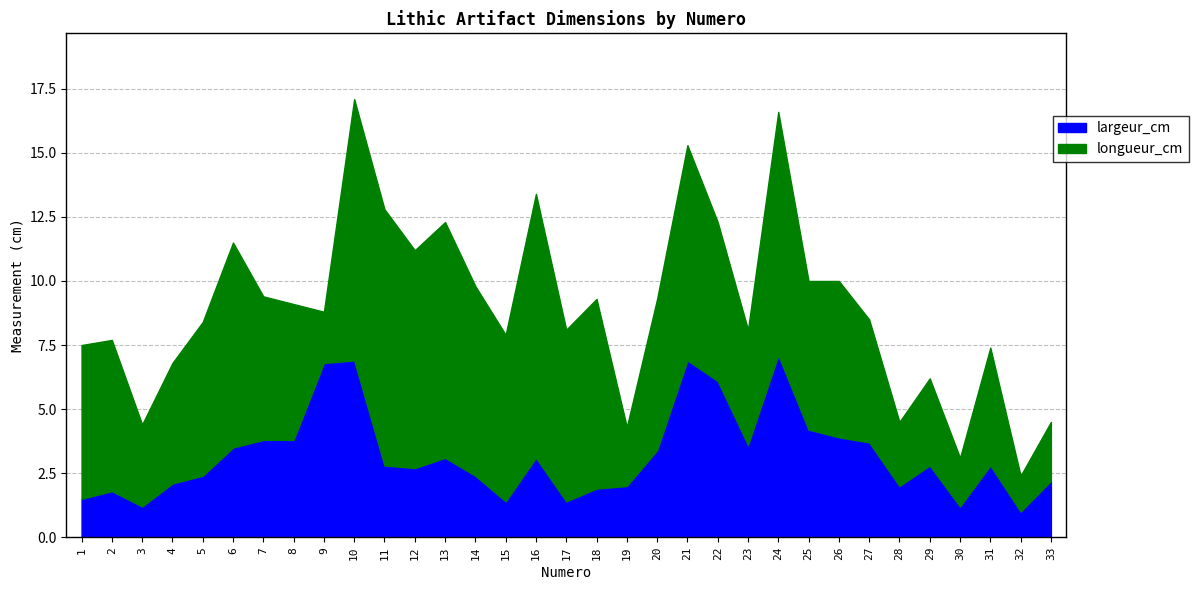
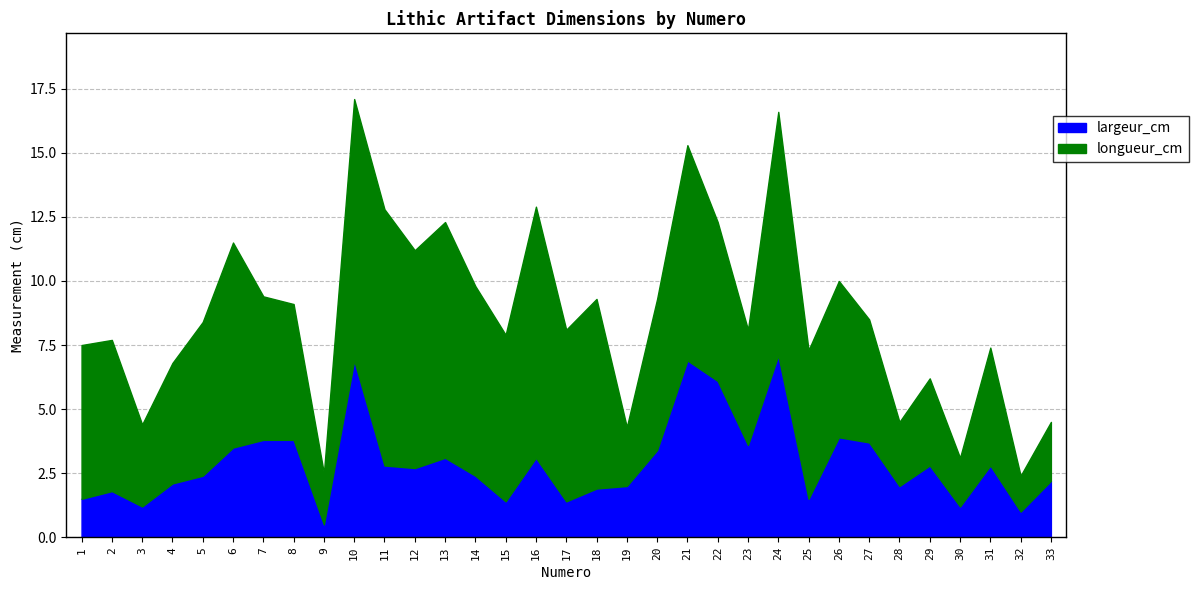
largeur_cm, 9: 6.8 -> 0.5
longueur_cm, 16: 10.3 -> 9.8
largeur_cm, 25: 4.2 -> 1.5
